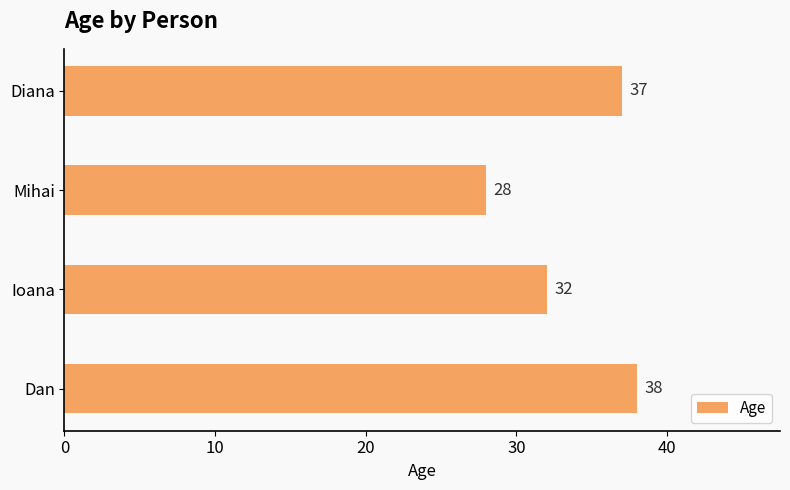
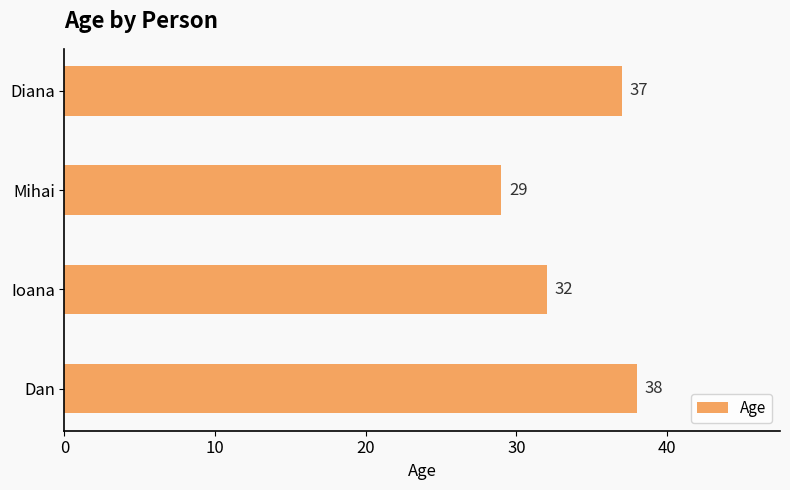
Mihai: 28 -> 29
